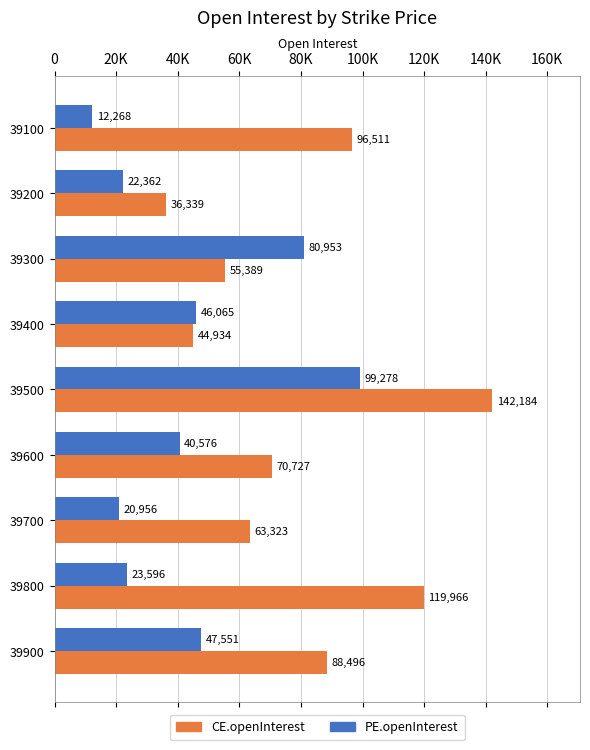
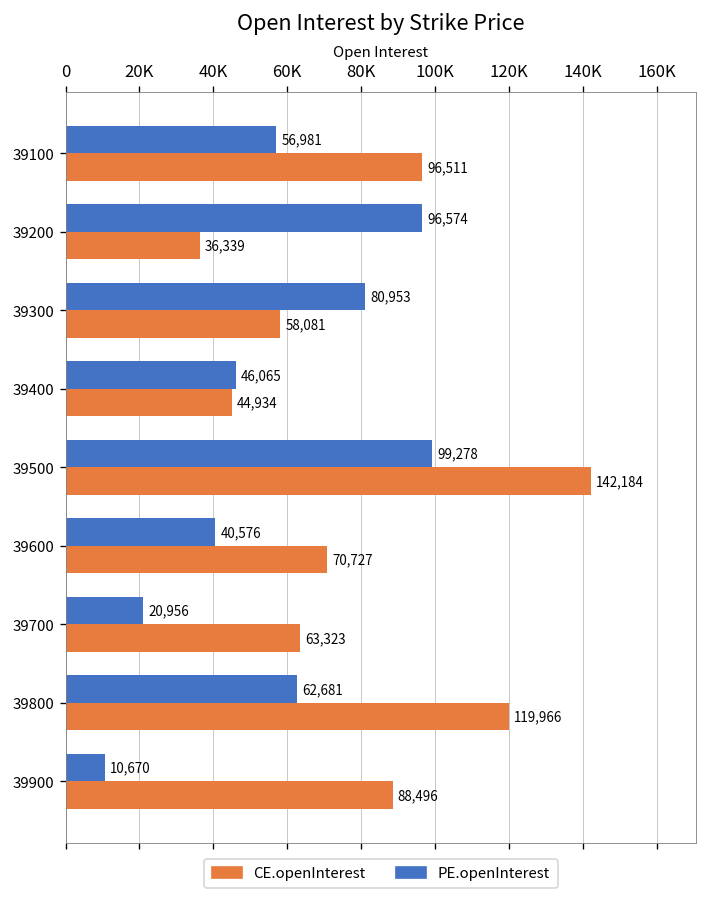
PE.openInterest, 39100: 12,268 -> 56,981
PE.openInterest, 39200: 22,362 -> 96,574
CE.openInterest, 39300: 55,389 -> 58,081
PE.openInterest, 39800: 23,596 -> 62,681
PE.openInterest, 39900: 47,551 -> 10,670
